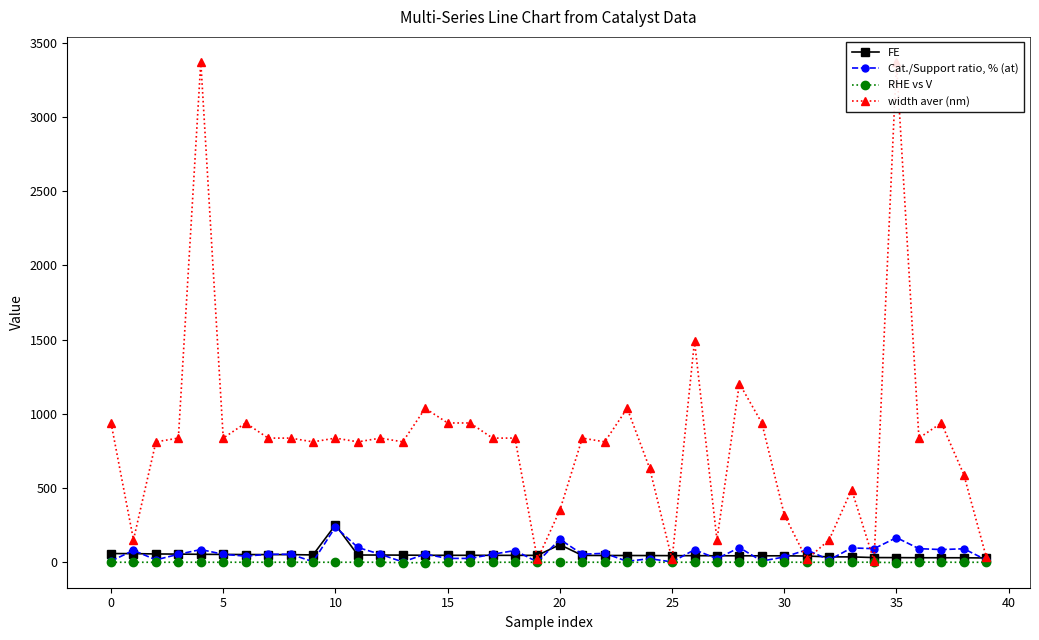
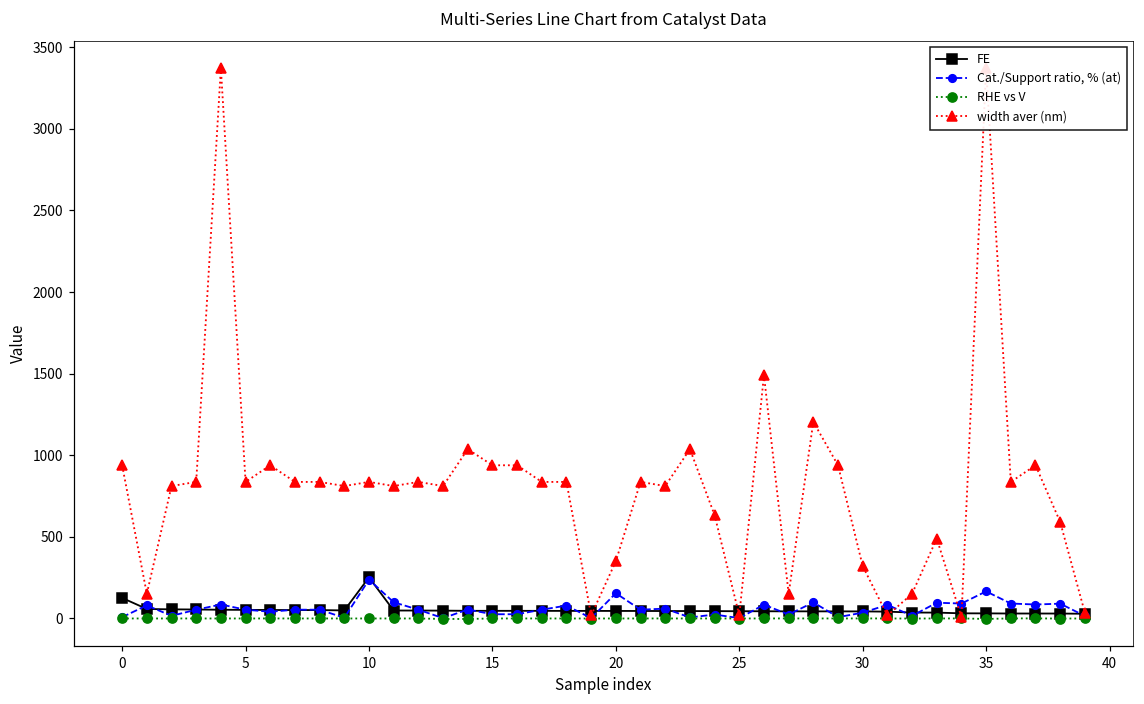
FE, 0: 60 -> 120
FE, 20: 120 -> 50
